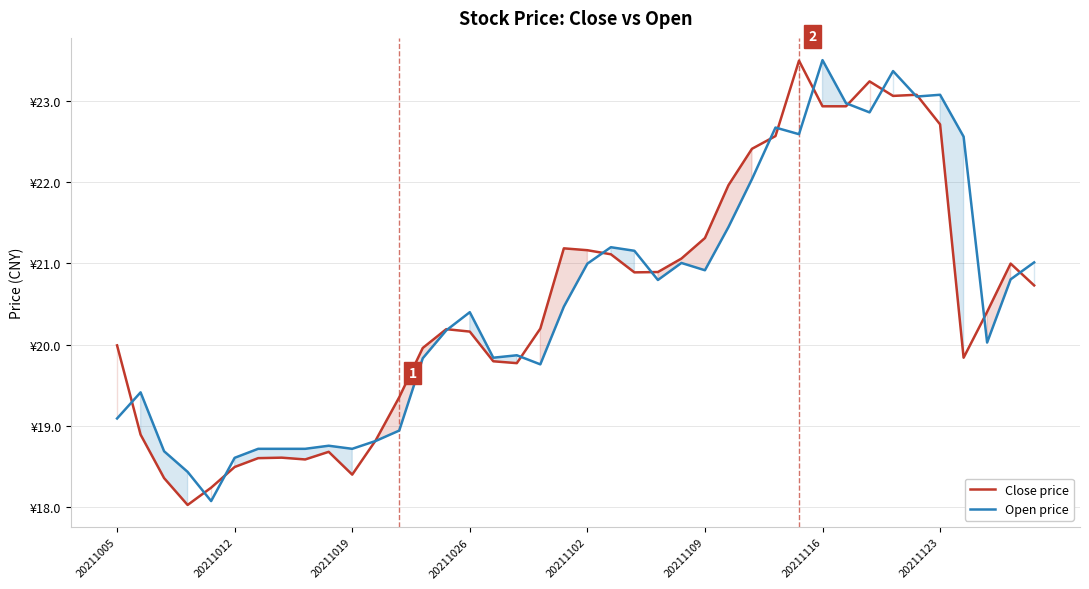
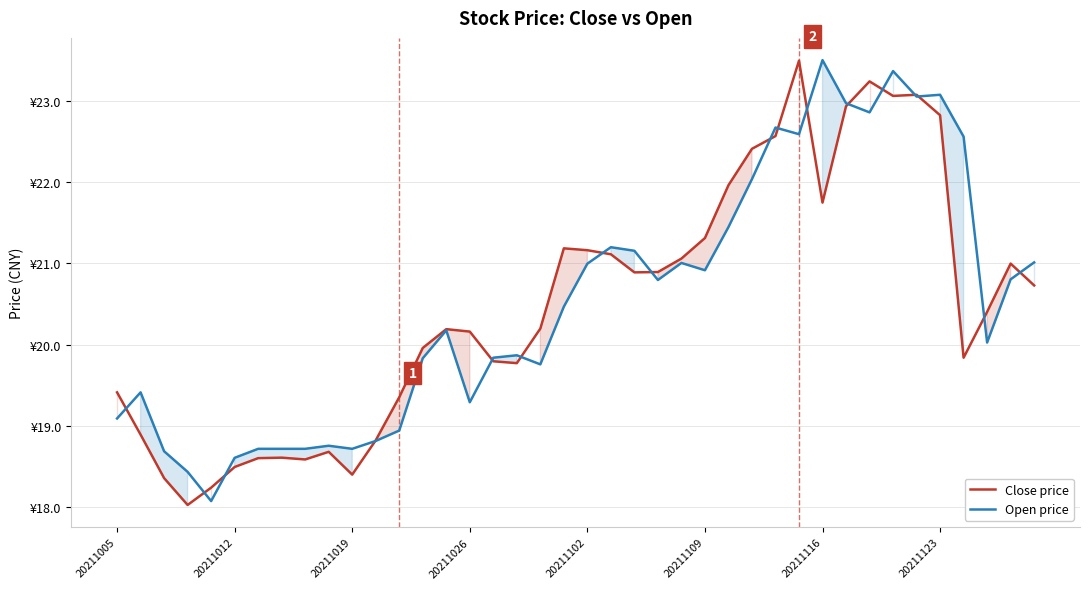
Close price, 20211005: ¥20.0 -> ¥19.4
Open price, 20211026: ¥20.4 -> ¥19.3
Close price, 20211116: ¥22.9 -> ¥21.8
Close price, 20211123: ¥22.7 -> ¥22.8
